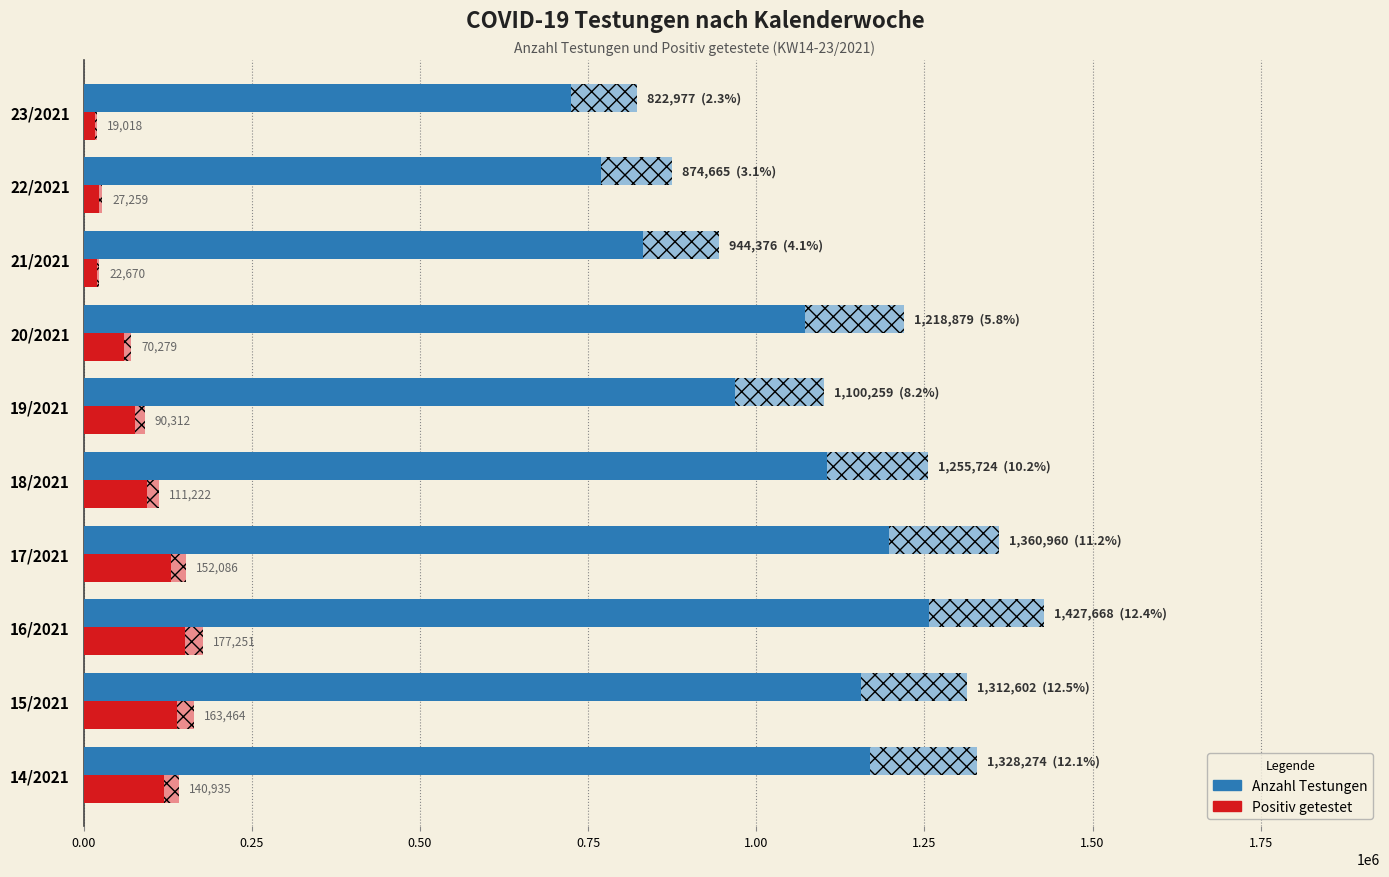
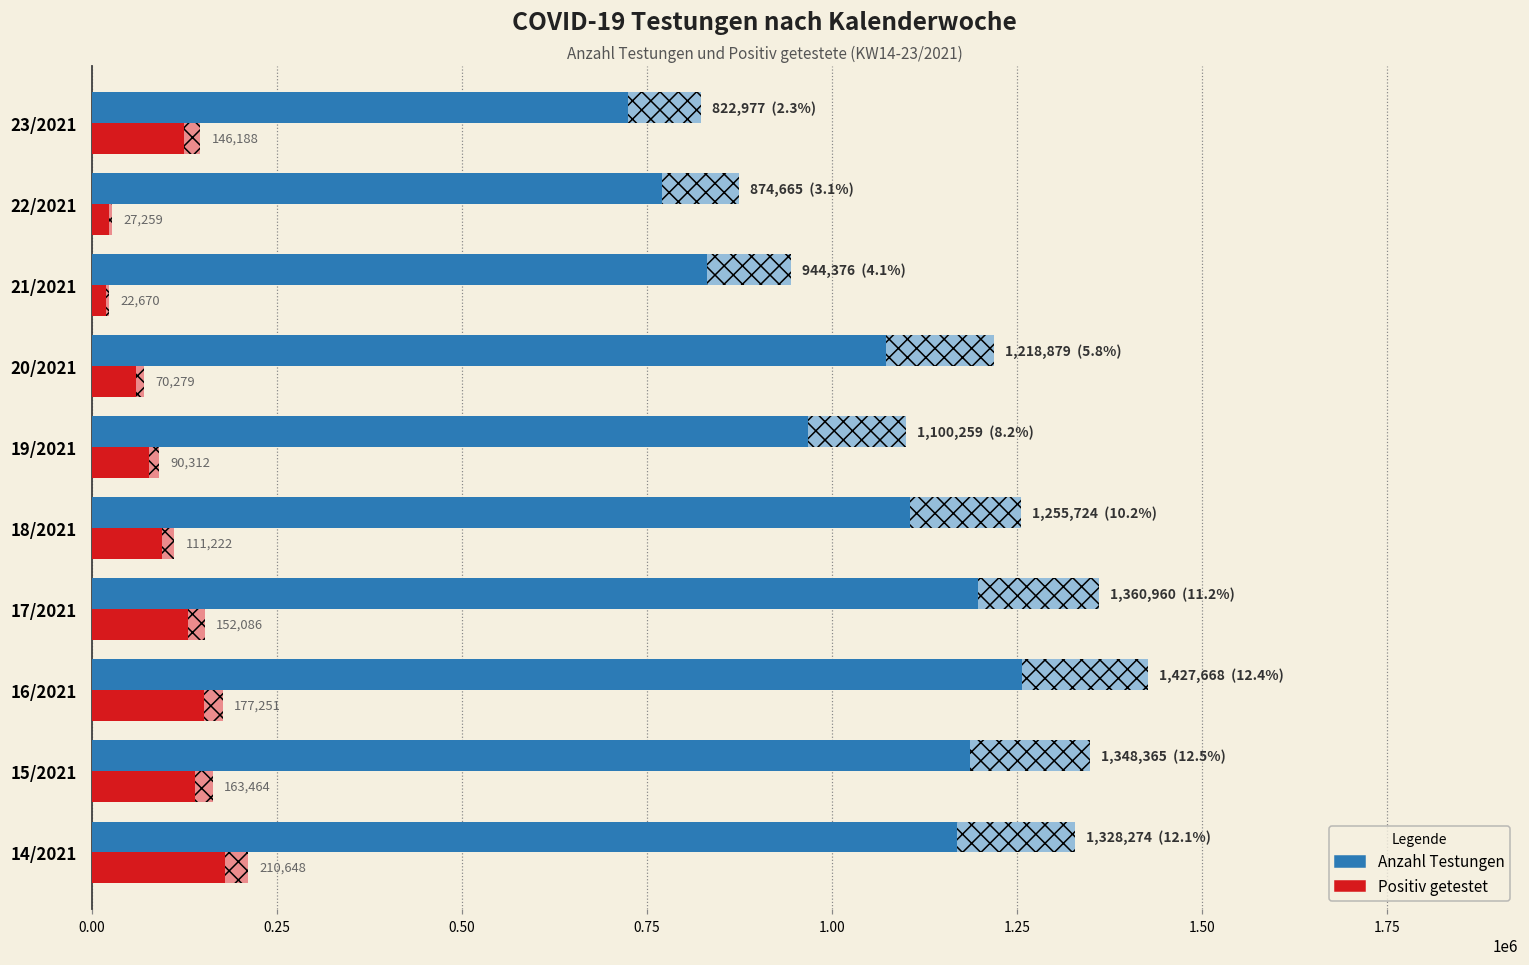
Positiv getestet, 23/2021: 19,018 -> 146,188
Anzahl Testungen, 15/2021: 1,312,602 -> 1,348,365
Positiv getestet, 14/2021: 140,935 -> 210,648
